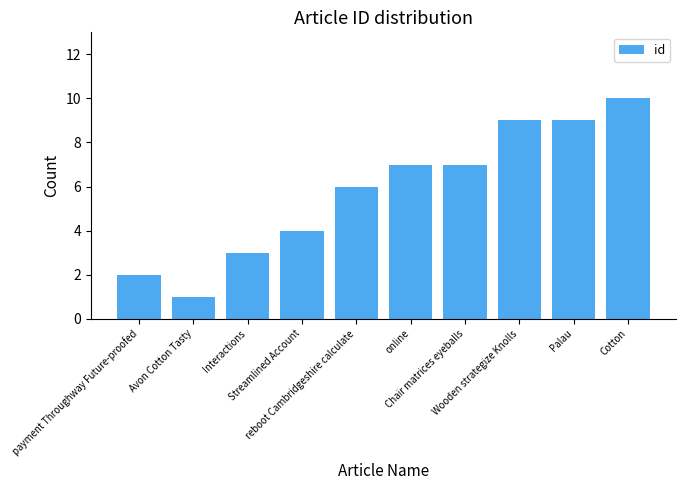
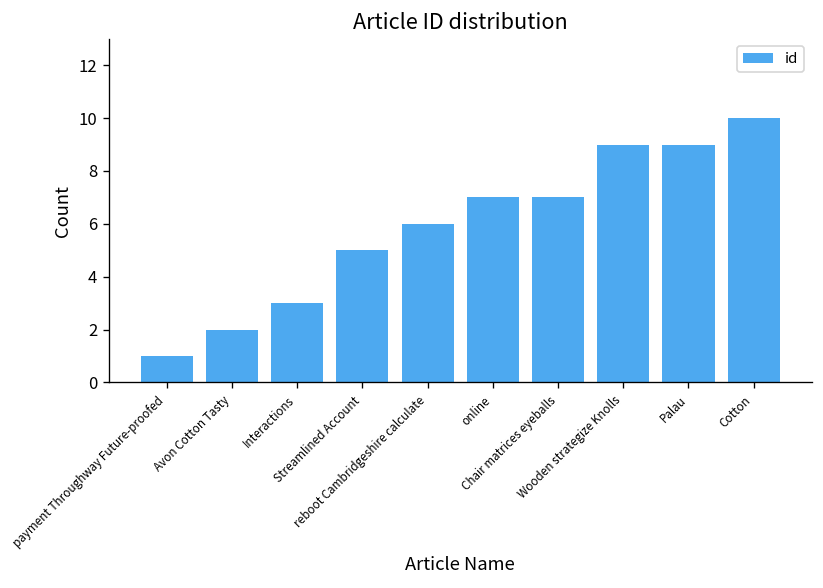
payment Throughway Future-proofed: 2 -> 1
Avon Cotton Tasty: 1 -> 2
Streamlined Account: 4 -> 5
